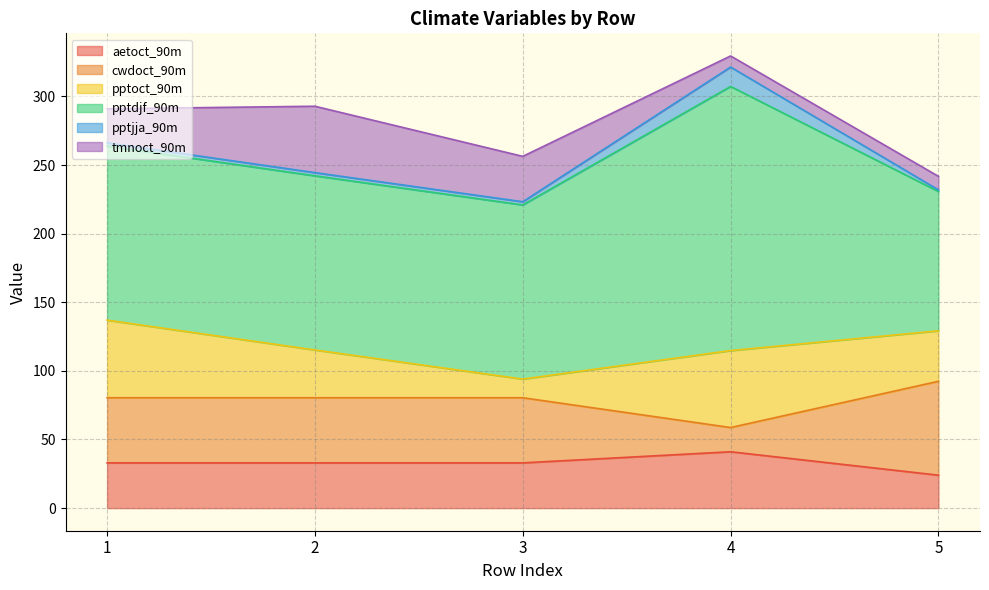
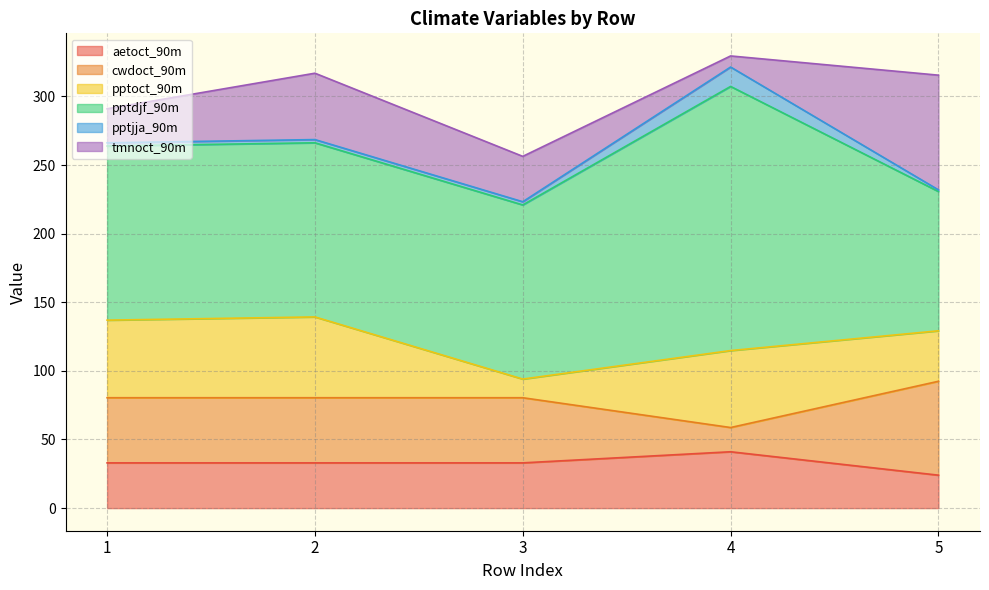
pptoct_90m, 2: 35 -> 59
tmnoct_90m, 5: 10 -> 84
